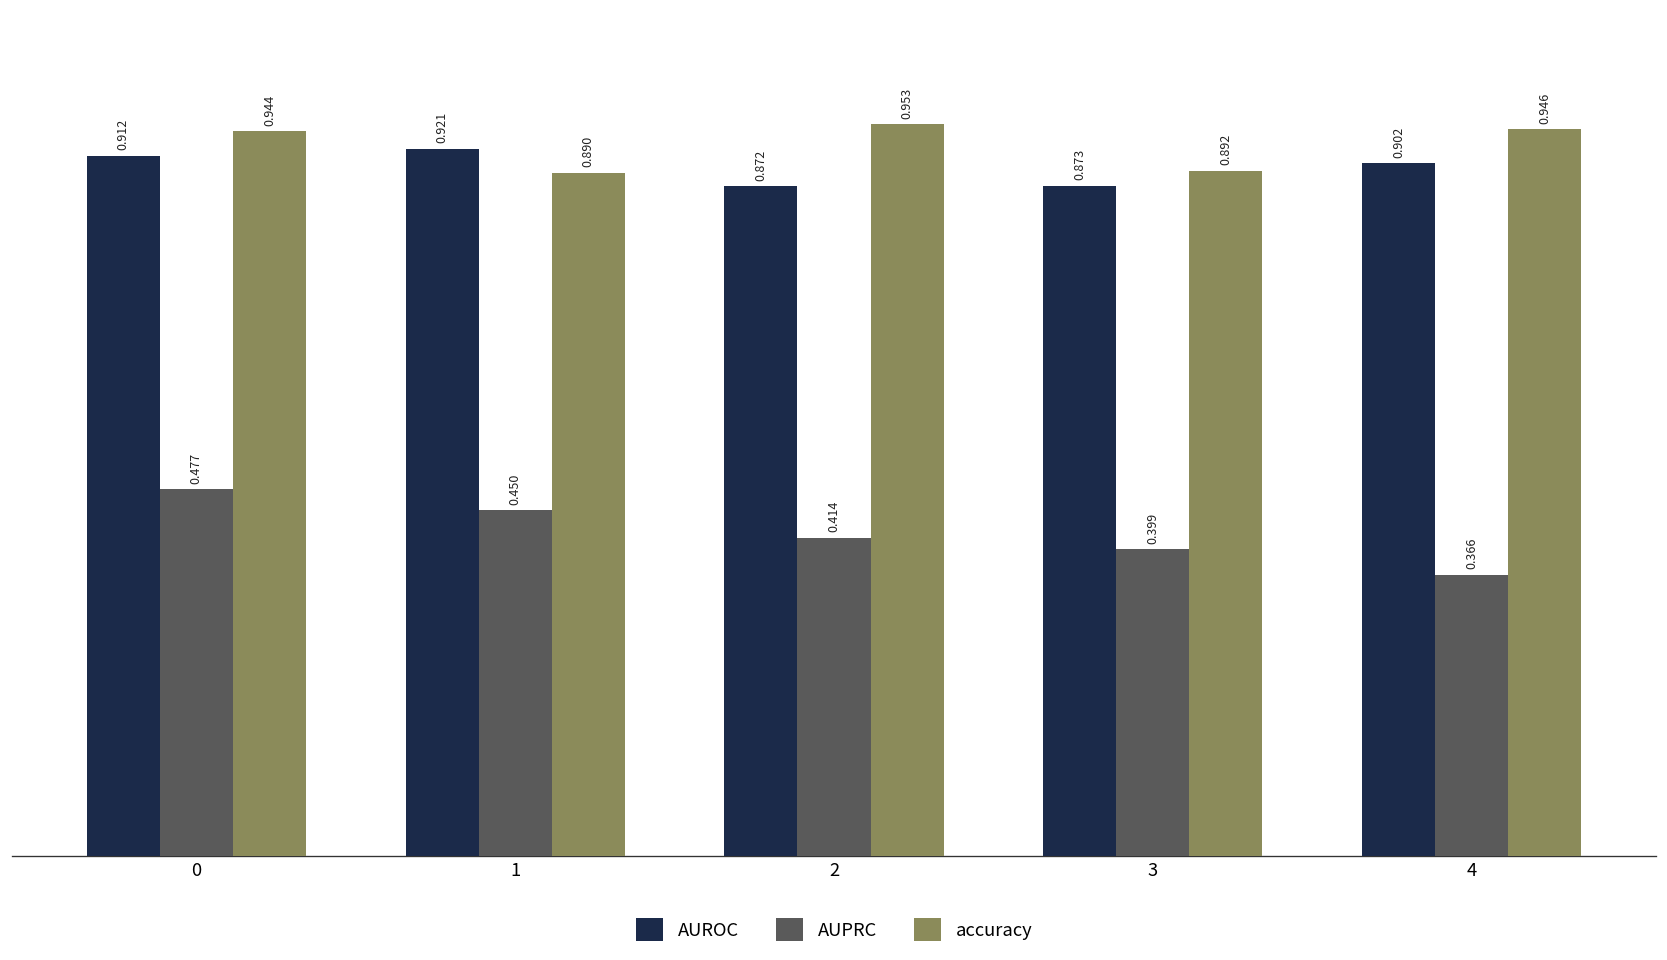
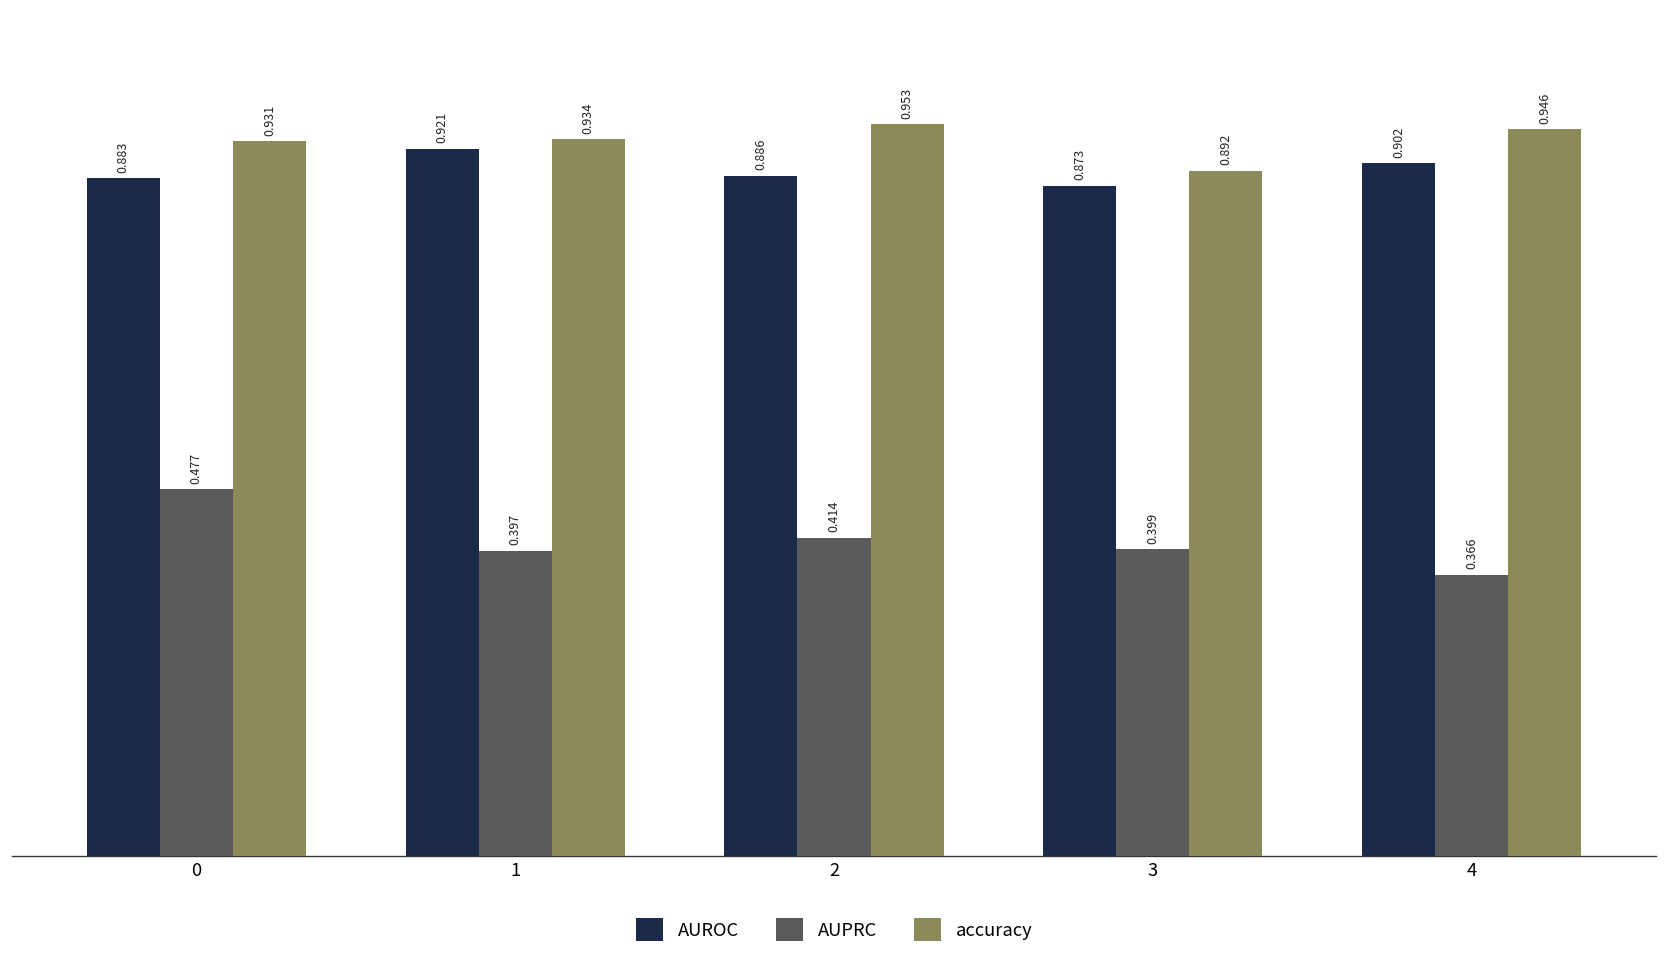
AUROC, 0: 0.912 -> 0.883
accuracy, 0: 0.944 -> 0.931
AUPRC, 1: 0.450 -> 0.397
accuracy, 1: 0.890 -> 0.934
AUROC, 2: 0.872 -> 0.886
